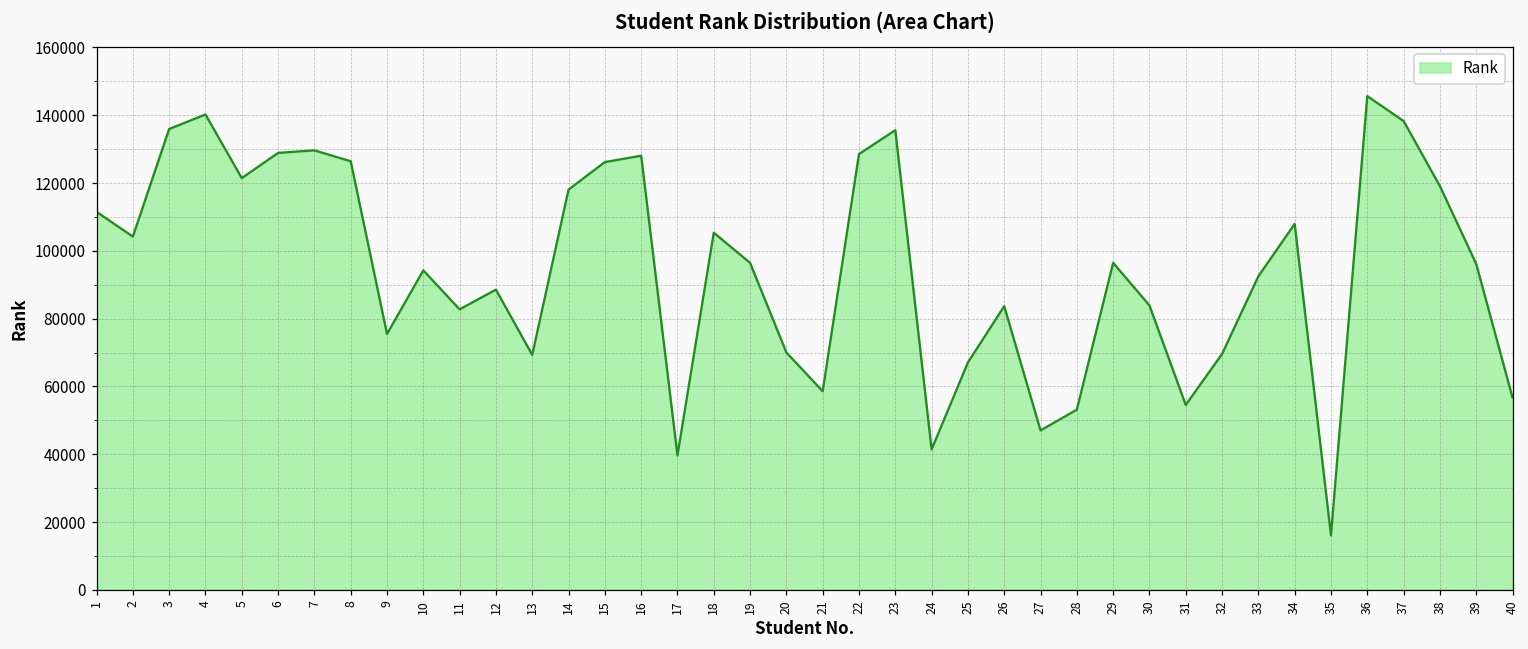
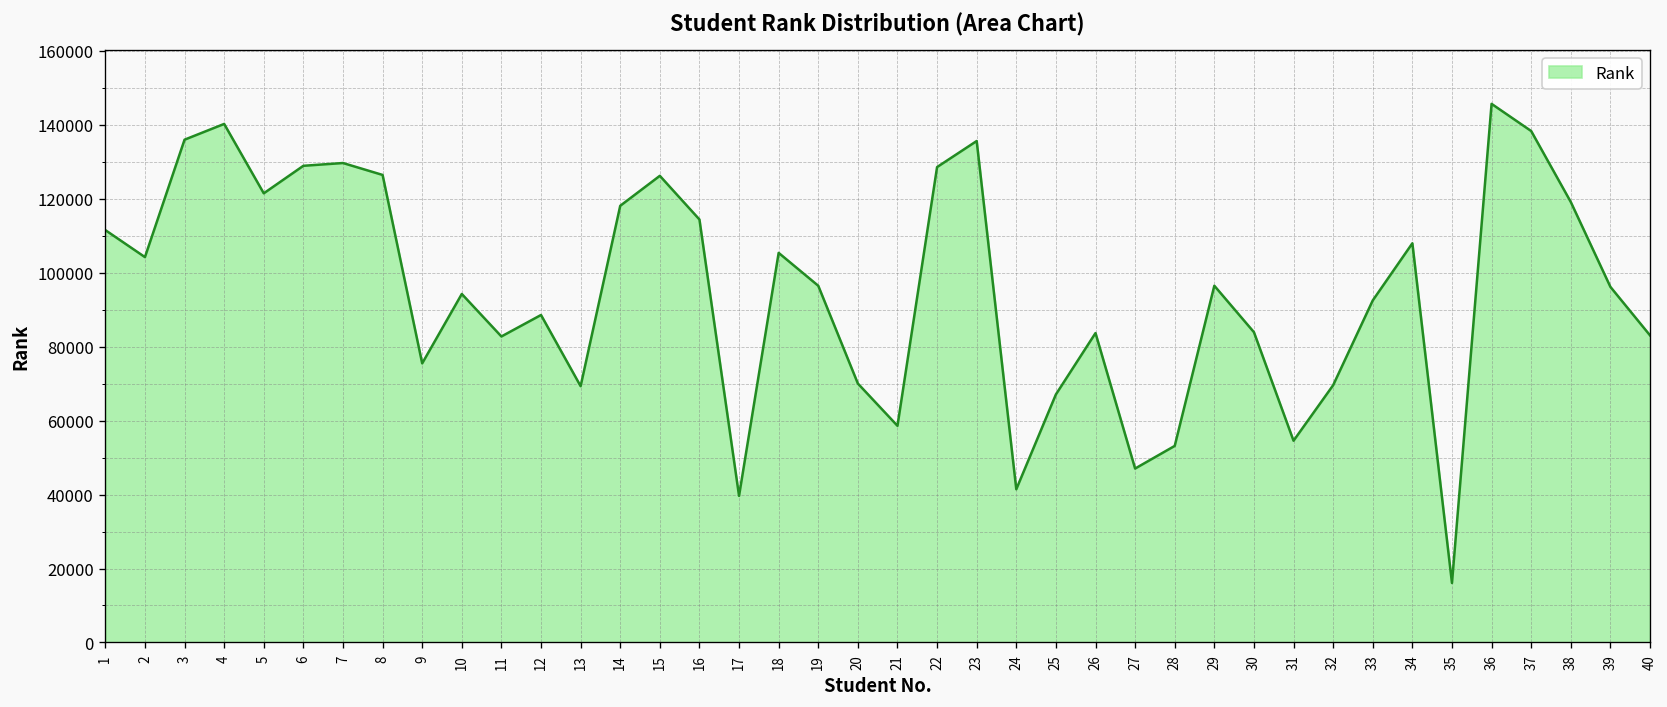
16: 128000 -> 114000
40: 57000 -> 83000
